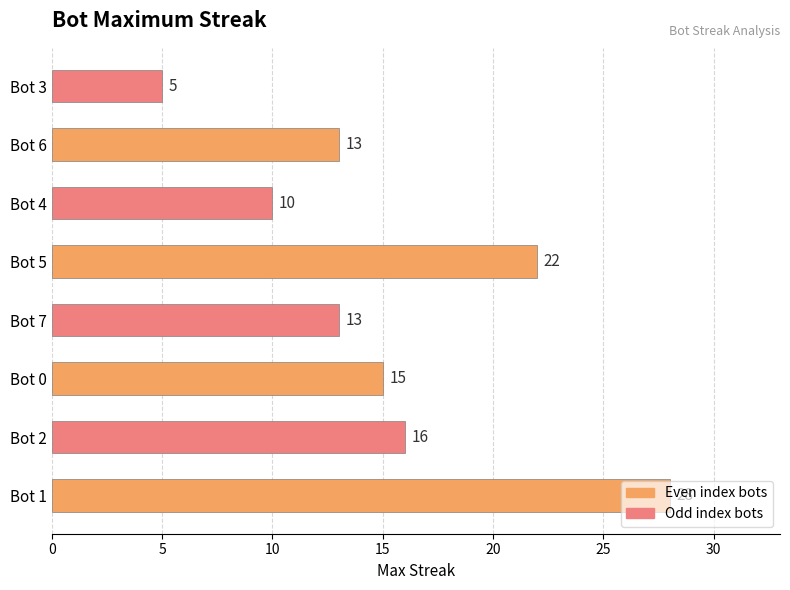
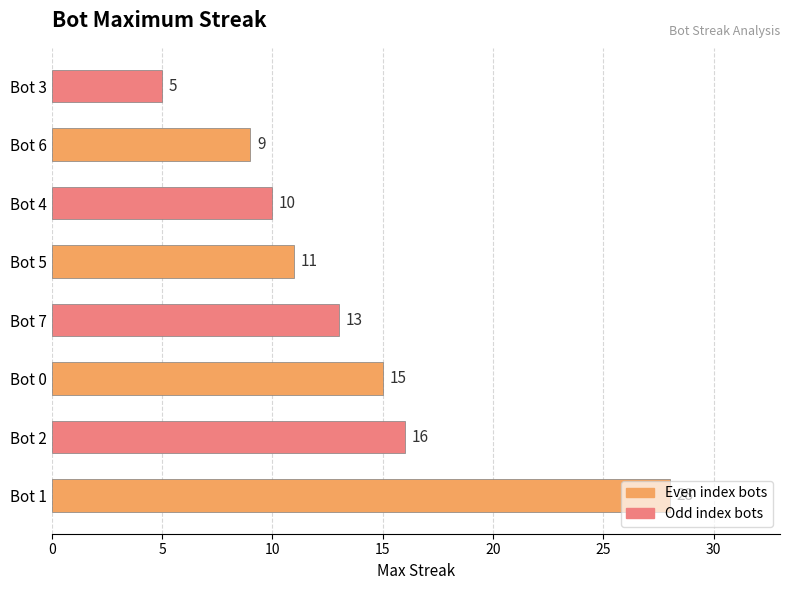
Bot 6: 13 -> 9
Bot 5: 22 -> 11
